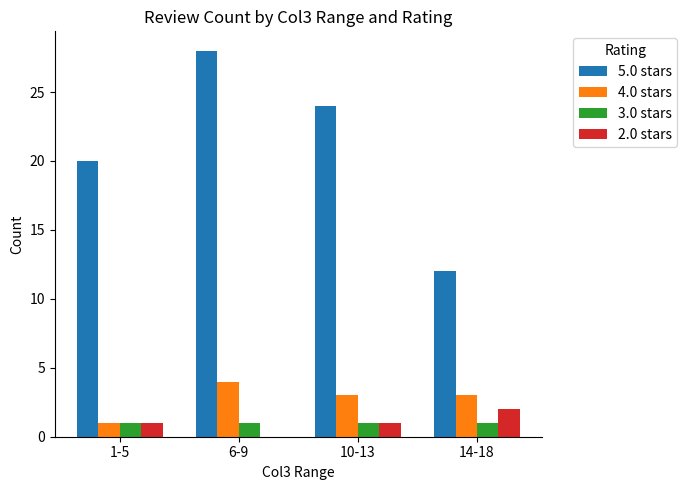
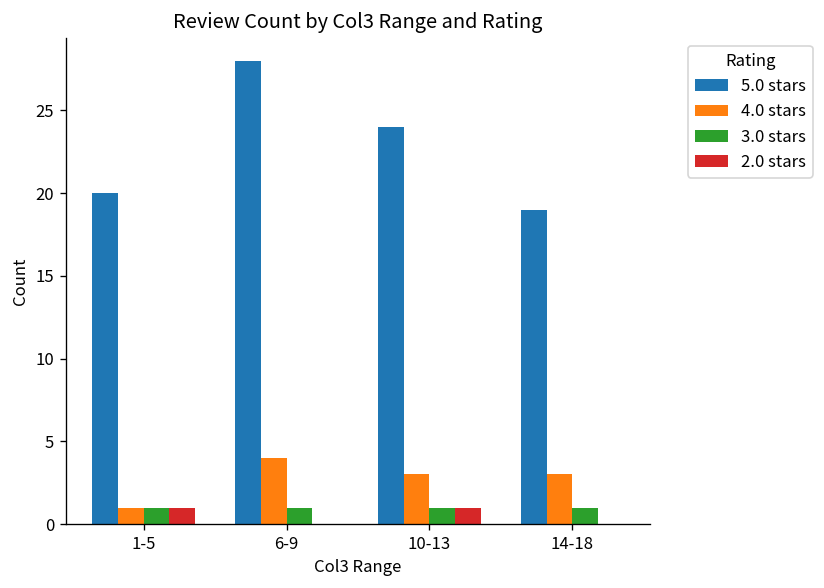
5.0 stars, 14-18: 12 -> 19
2.0 stars, 14-18: 2 -> 0
